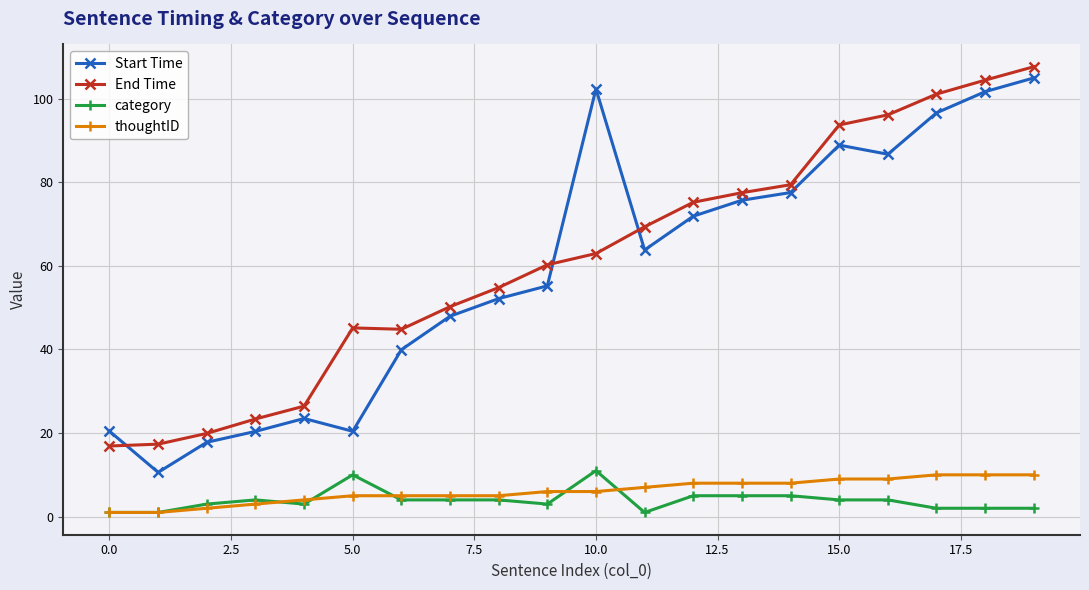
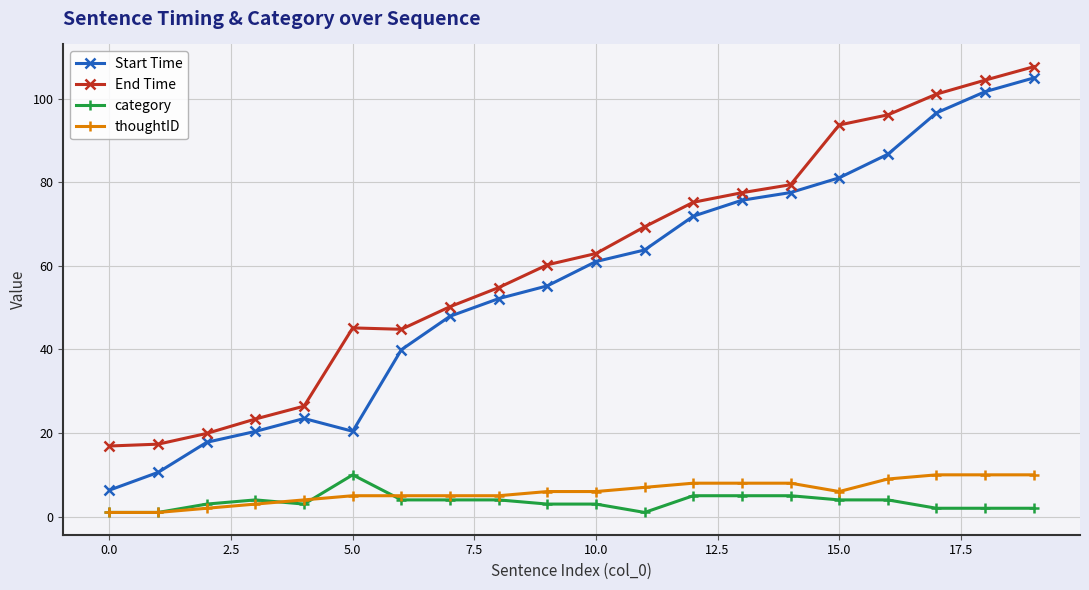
Start Time, 0.0: 20 -> 6
Start Time, 10.0: 102 -> 61
category, 10.0: 11 -> 3
Start Time, 15.0: 89 -> 81
thoughtID, 15.0: 9 -> 6
